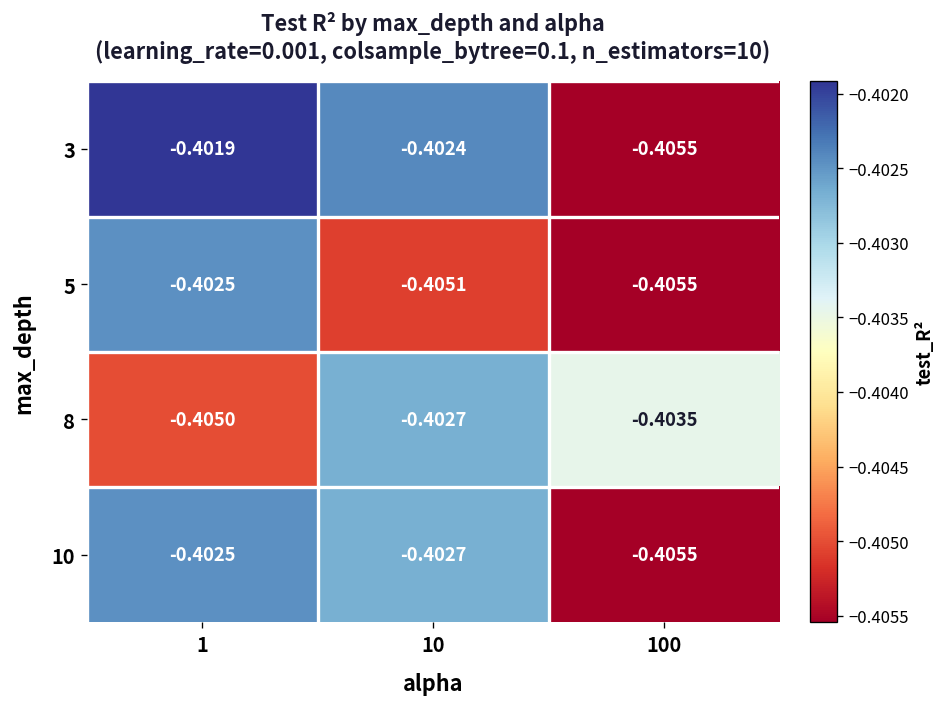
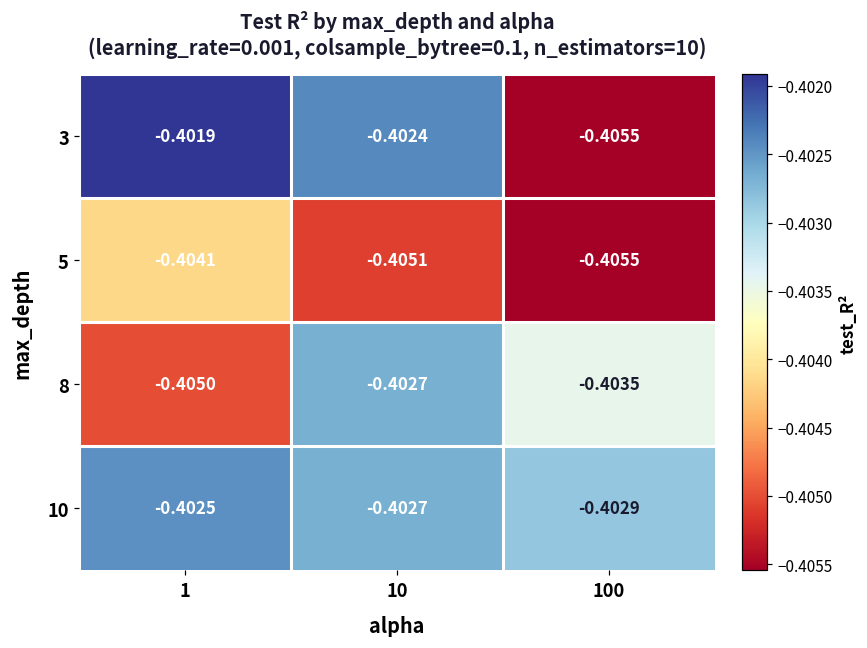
5, 1: -0.4025 -> -0.4041
10, 100: -0.4055 -> -0.4029
